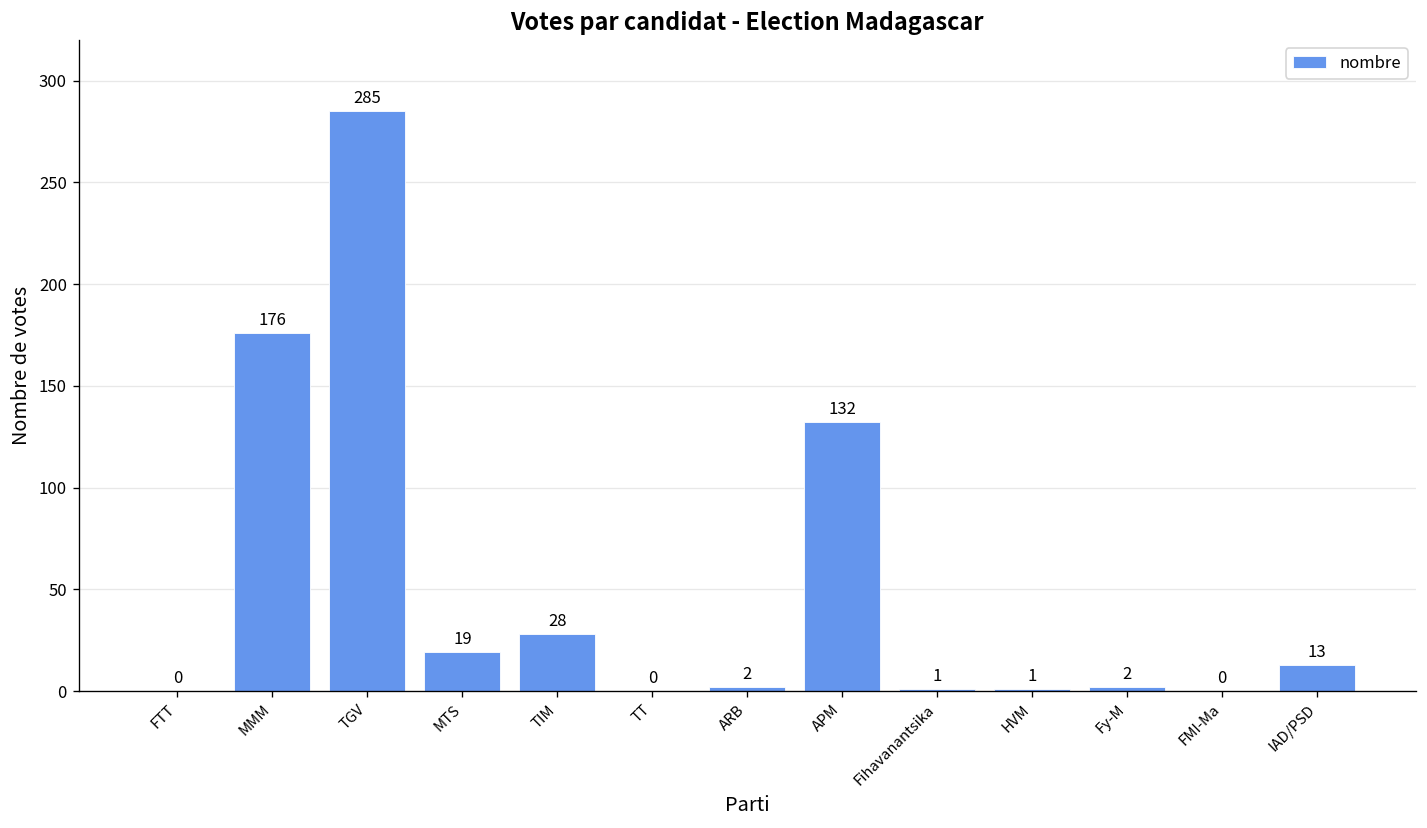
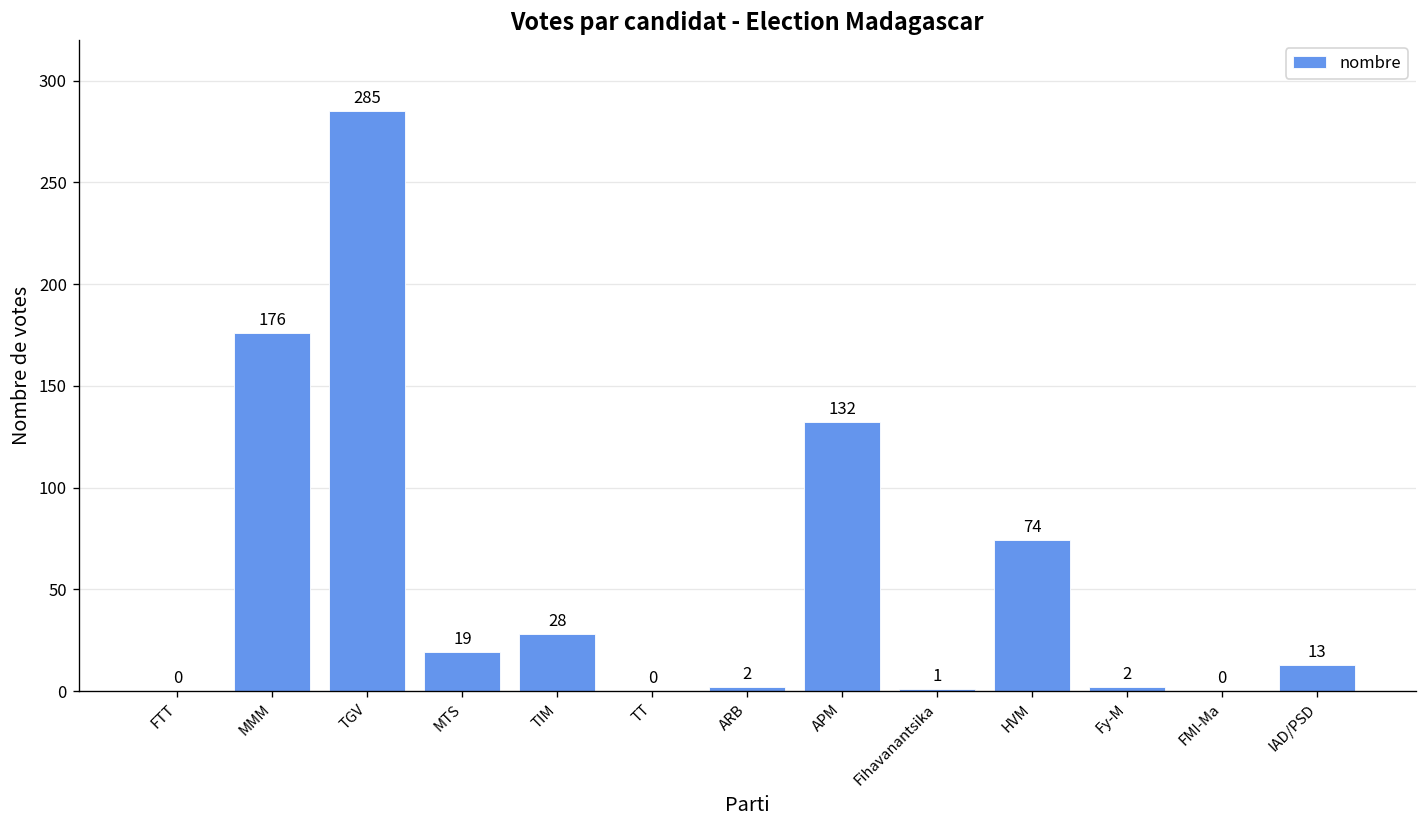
HVM: 1 -> 74
